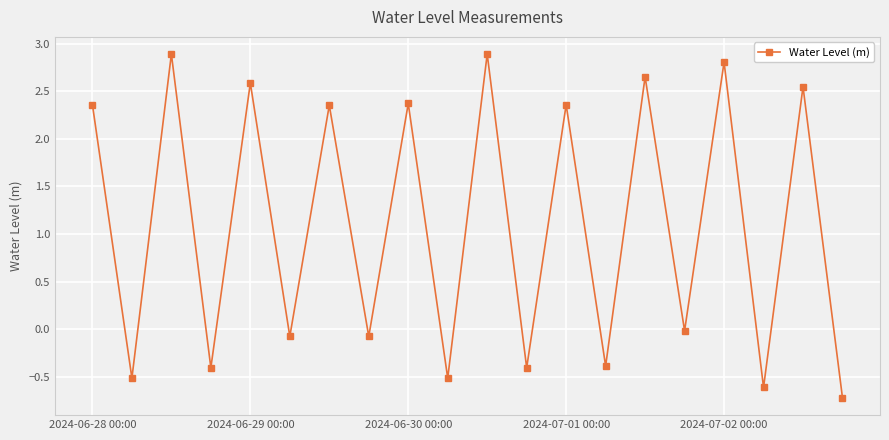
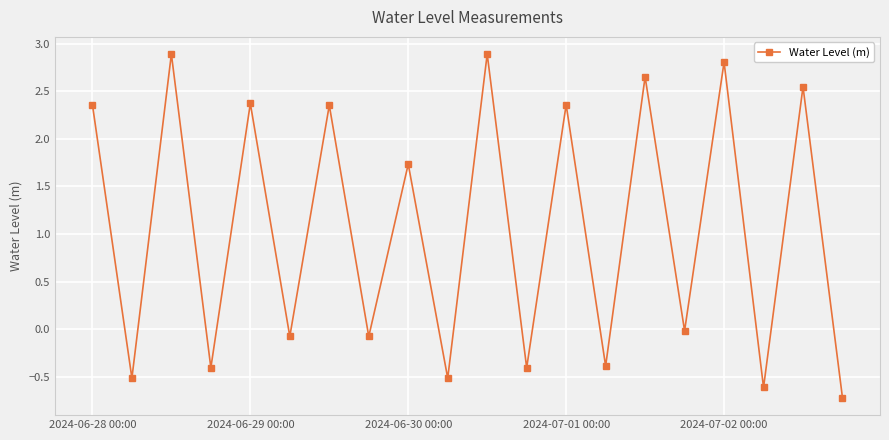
2024-06-29 00:00: 2.6 -> 2.4
2024-06-30 00:00: 2.4 -> 1.7
